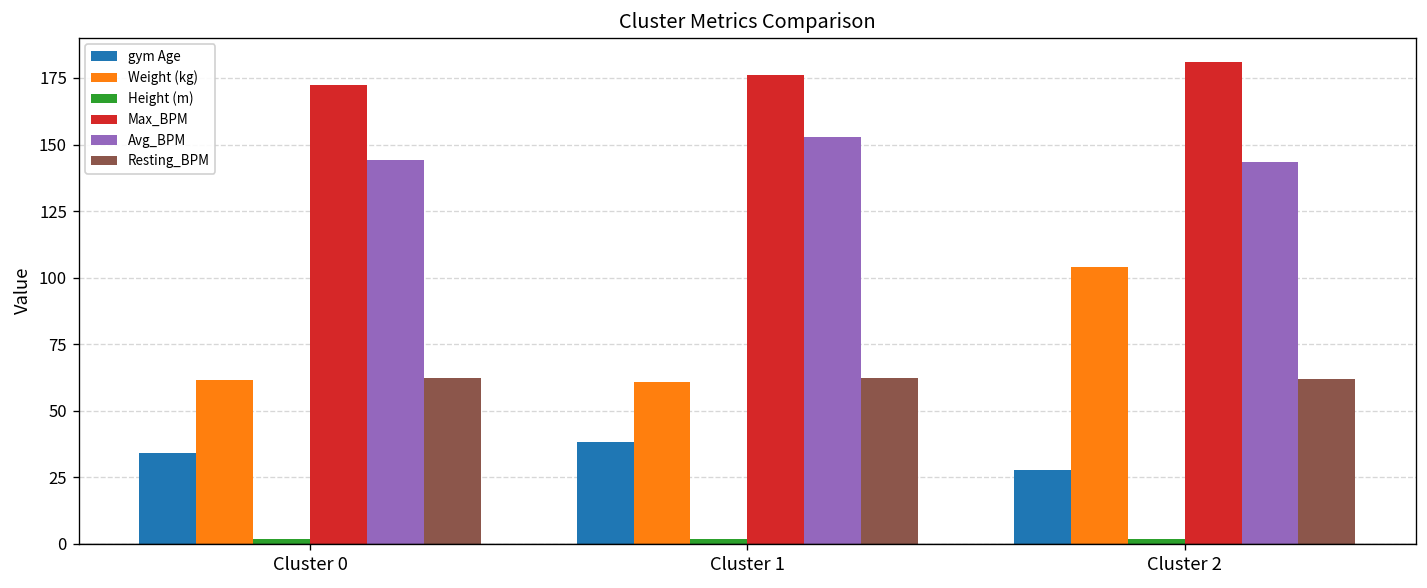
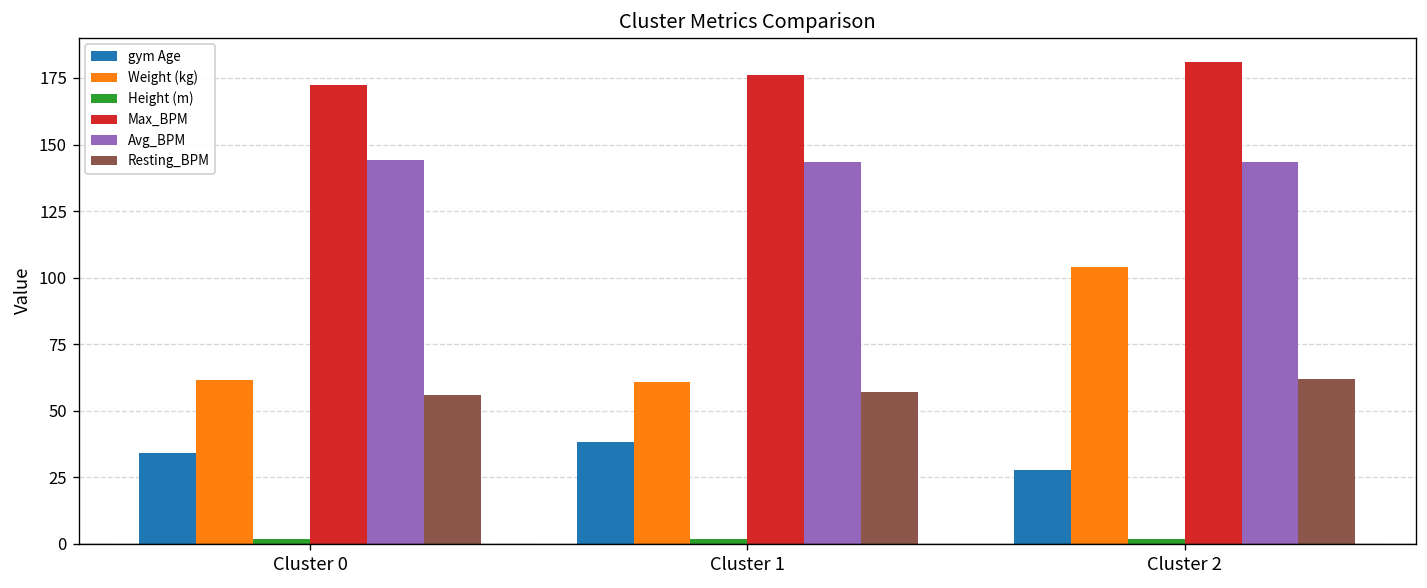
Resting_BPM, Cluster 0: 62 -> 56
Avg_BPM, Cluster 1: 153 -> 143
Resting_BPM, Cluster 1: 62 -> 57
